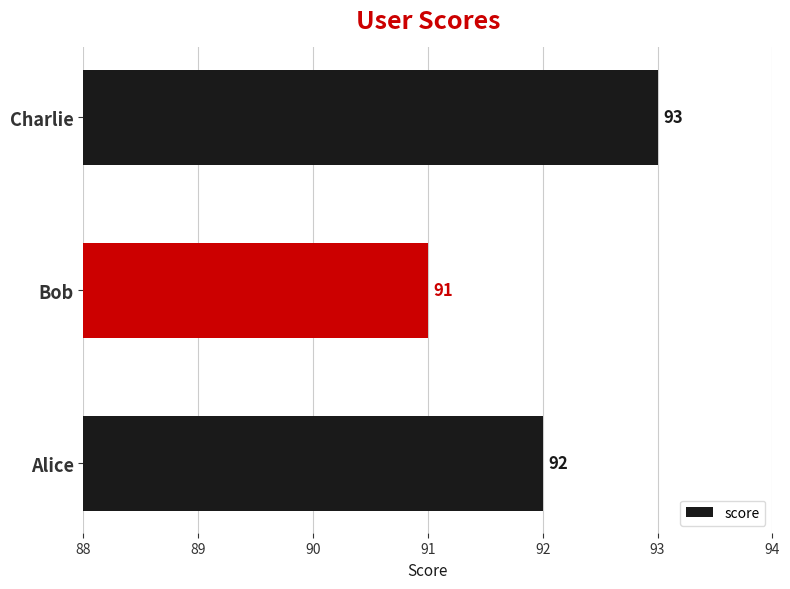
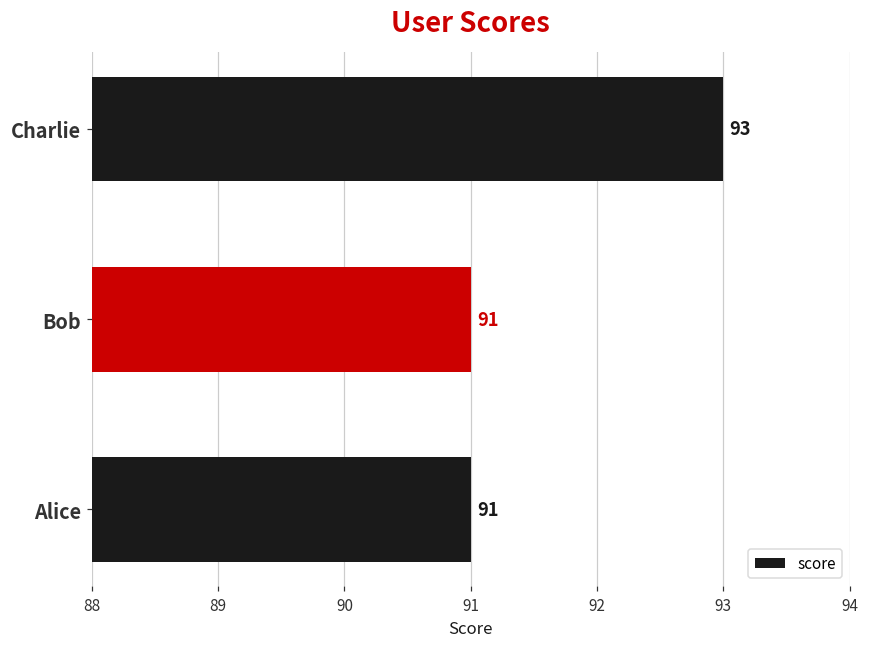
Alice: 92 -> 91
